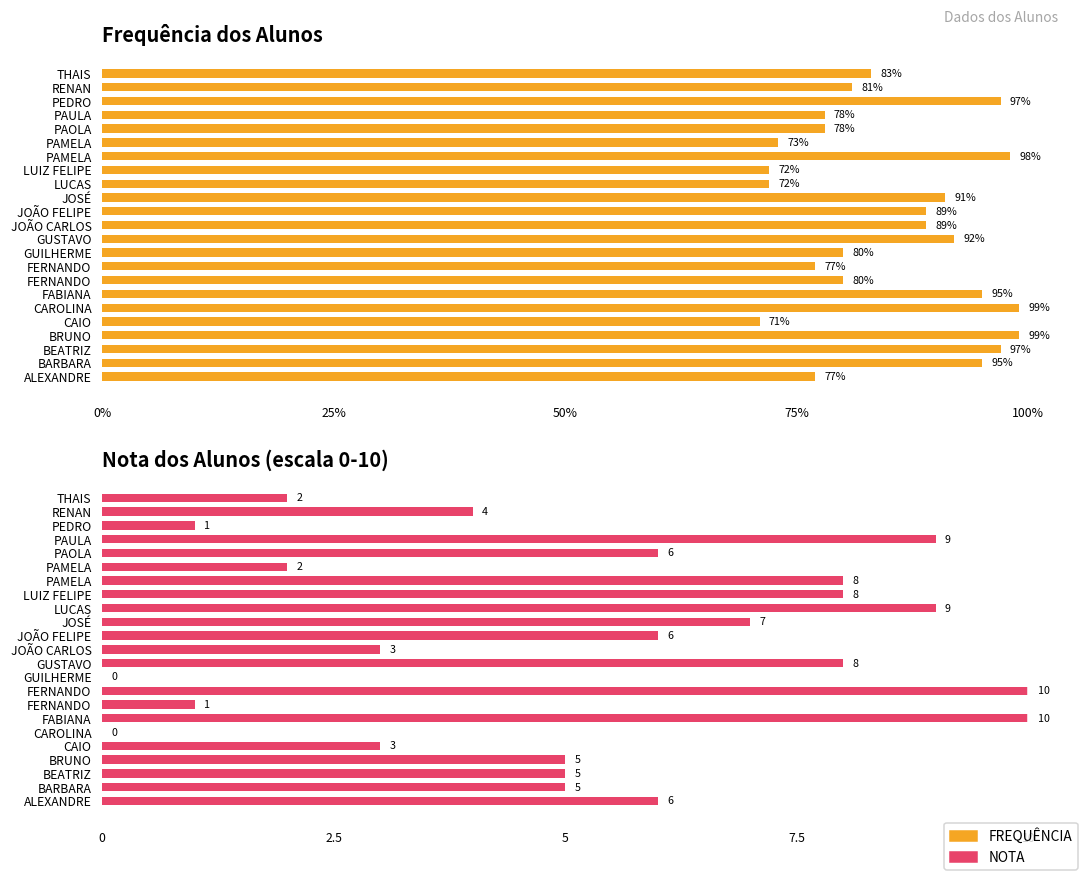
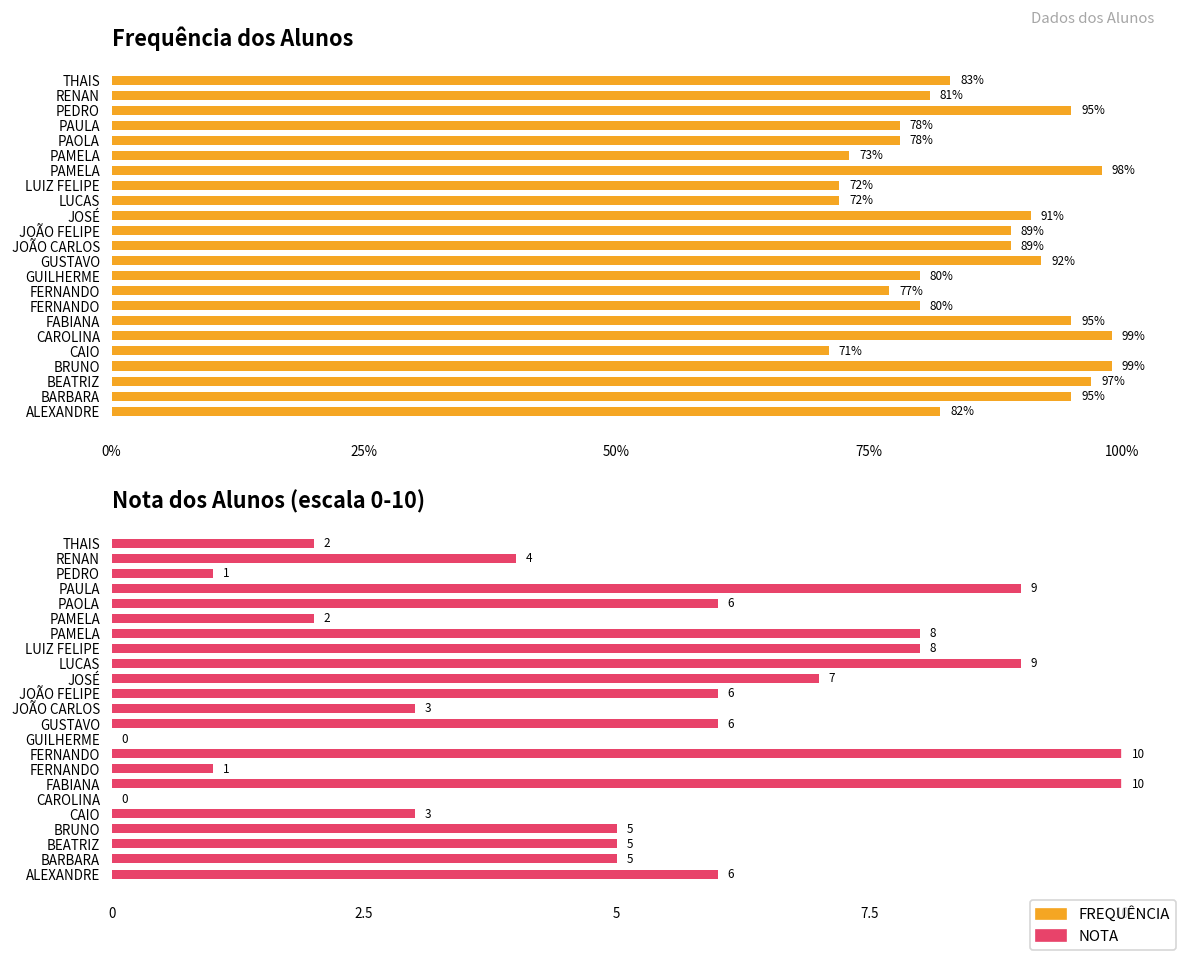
Frequência dos Alunos, PEDRO: 97% -> 95%
Frequência dos Alunos, ALEXANDRE: 77% -> 82%
Nota dos Alunos (escala 0-10), GUSTAVO: 8 -> 6
